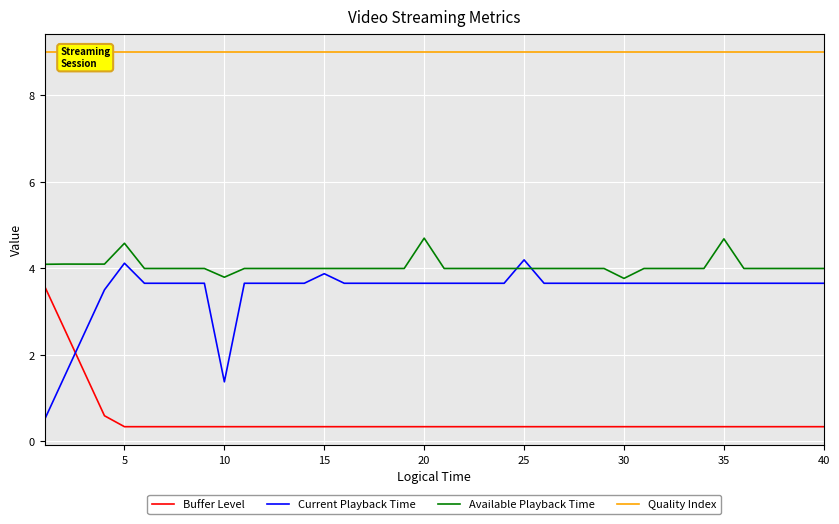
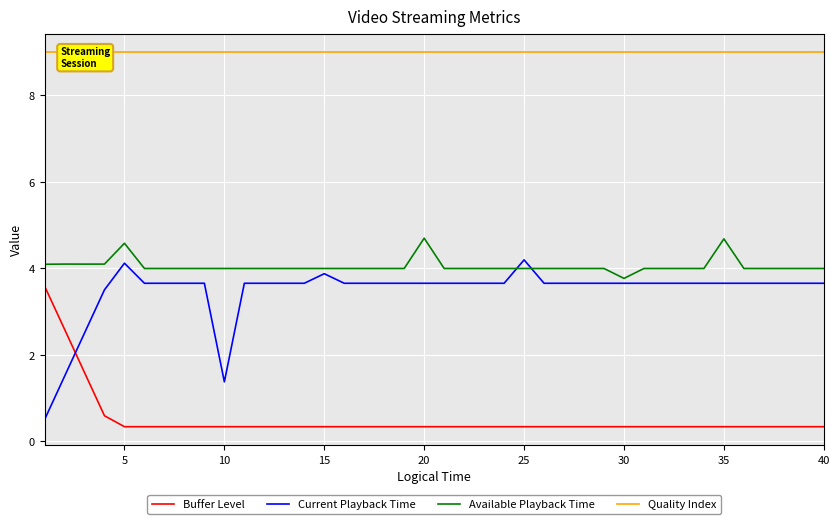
Available Playback Time, 10: 3.8 -> 4.0
